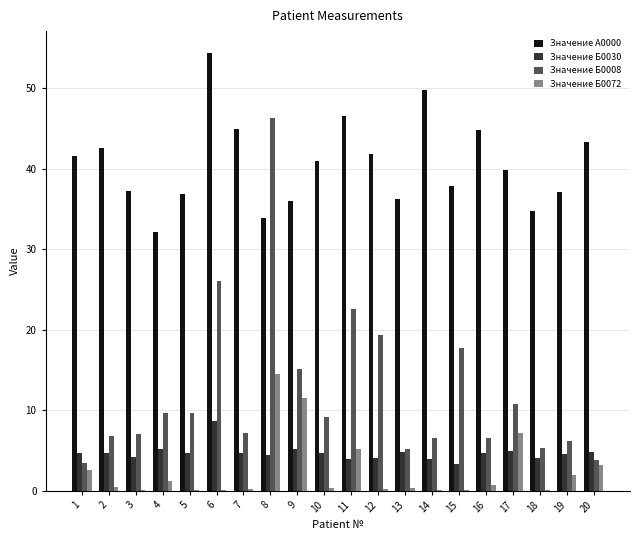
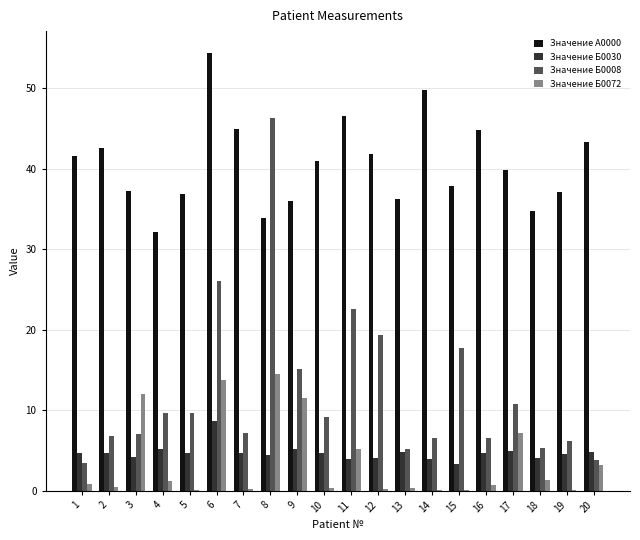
Значение Б0072, 1: 3 -> 1
Значение Б0072, 3: 0 -> 12
Значение Б0072, 6: 0 -> 14
Значение Б0072, 18: 0 -> 1
Значение Б0072, 19: 2 -> 0
